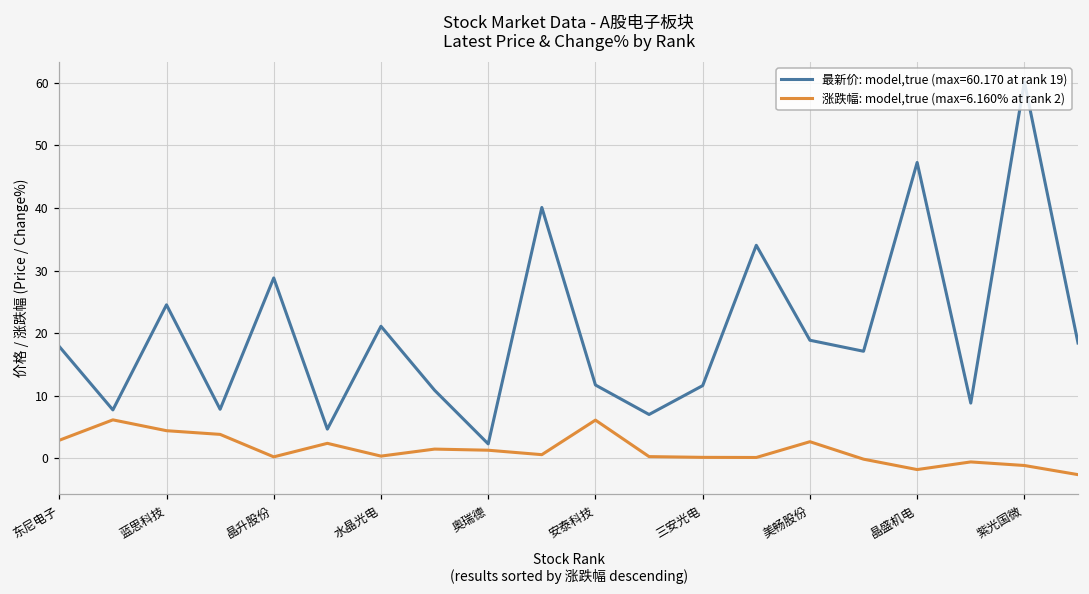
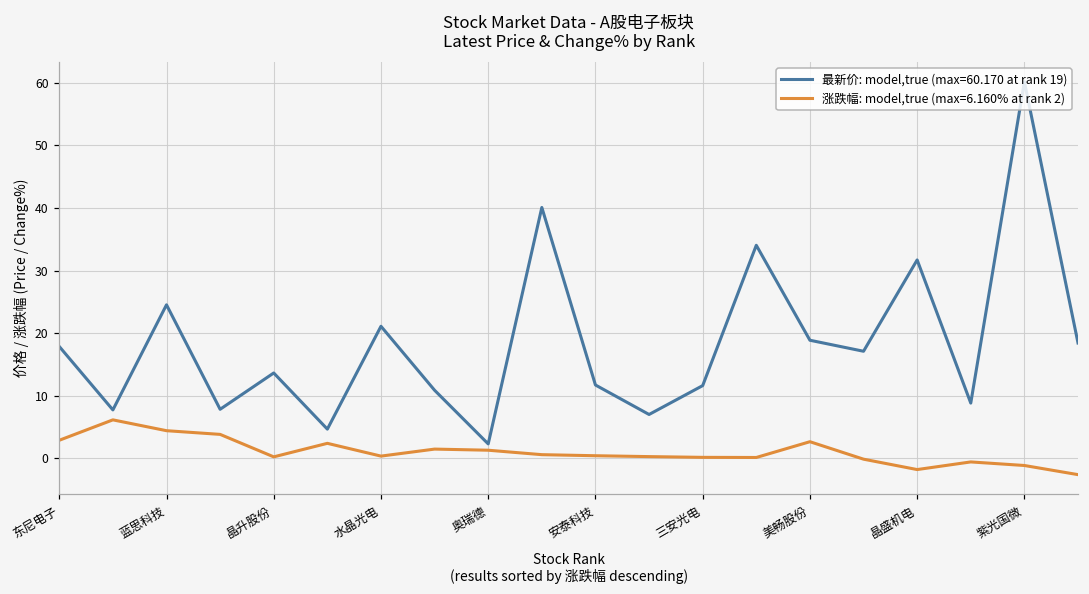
最新价: model,true (max=60.170 at rank 19), 晶升股份: 29 -> 14
涨跌幅: model,true (max=6.160% at rank 2), 安泰科技: 6 -> 0
最新价: model,true (max=60.170 at rank 19), 晶盛机电: 47 -> 32
